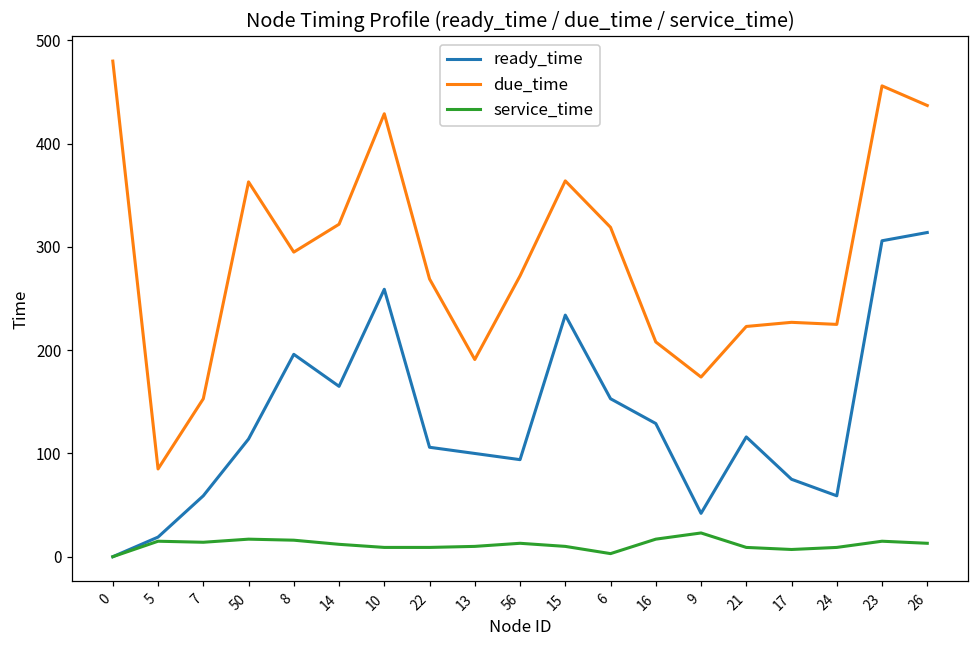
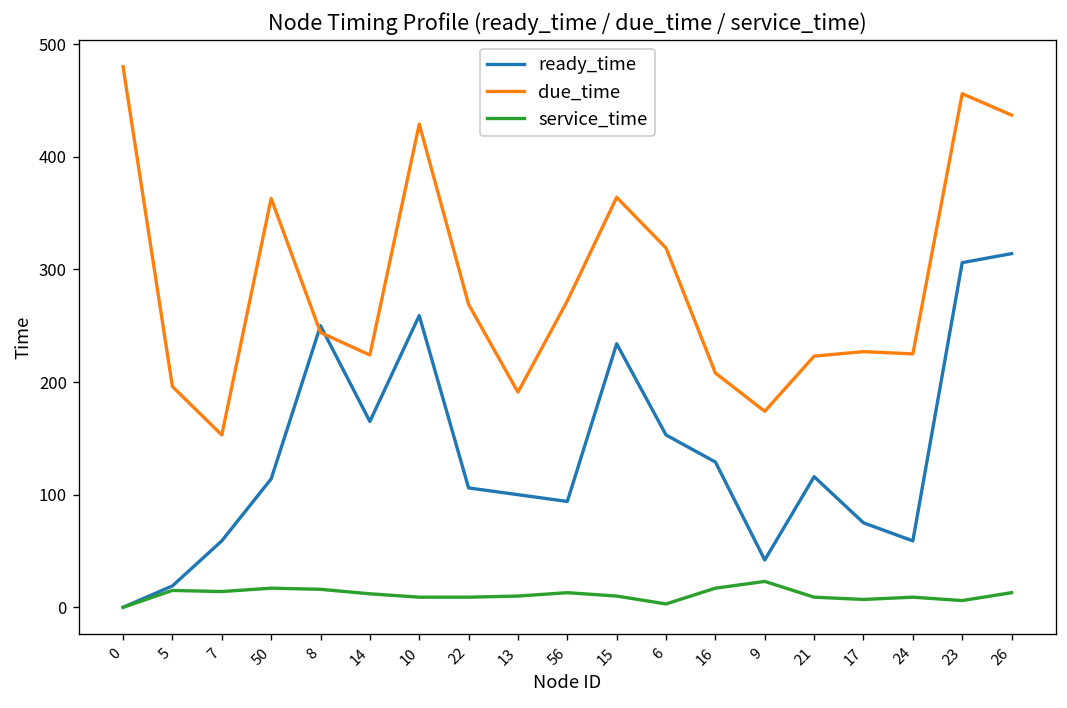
due_time, 5: 90 -> 200
ready_time, 8: 200 -> 250
due_time, 8: 300 -> 240
due_time, 14: 320 -> 220
service_time, 23: 20 -> 10
